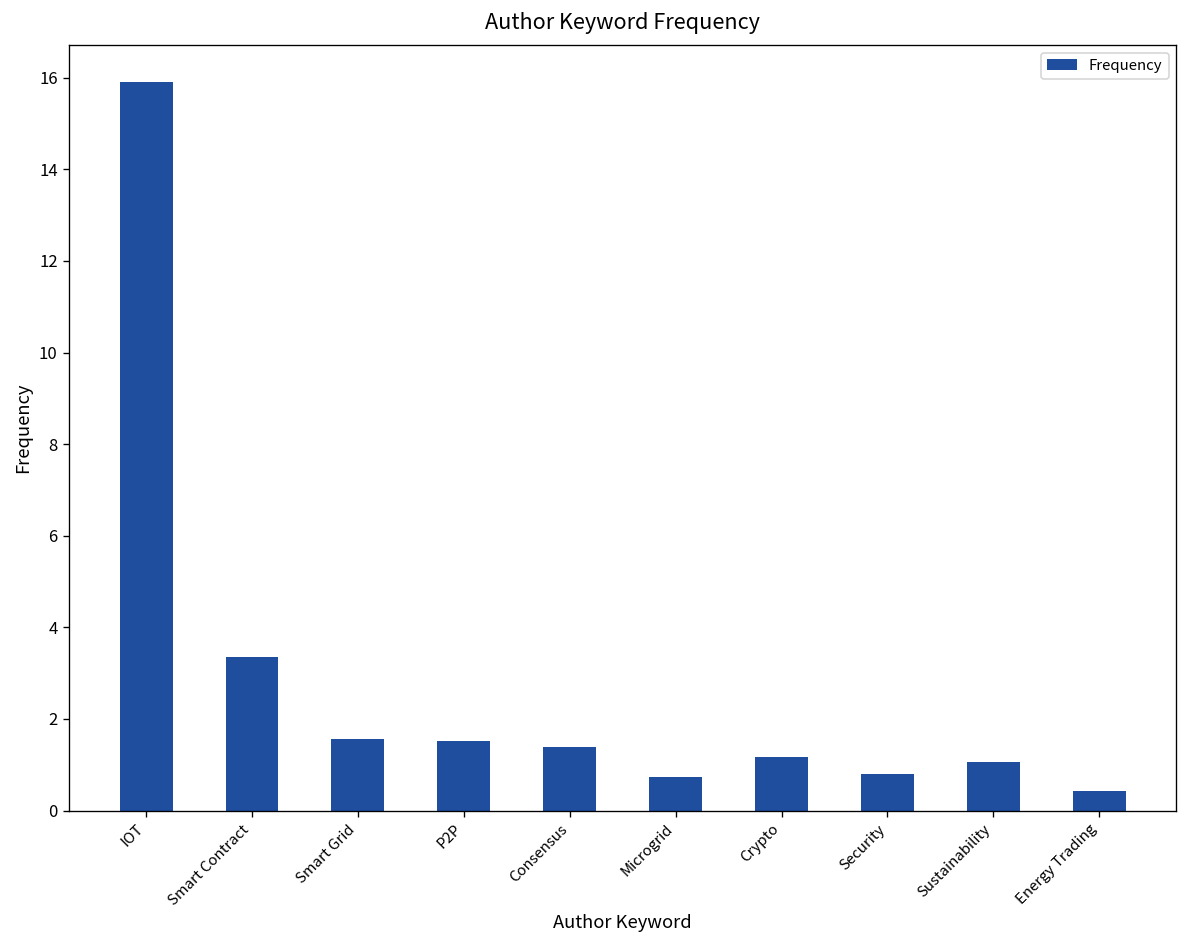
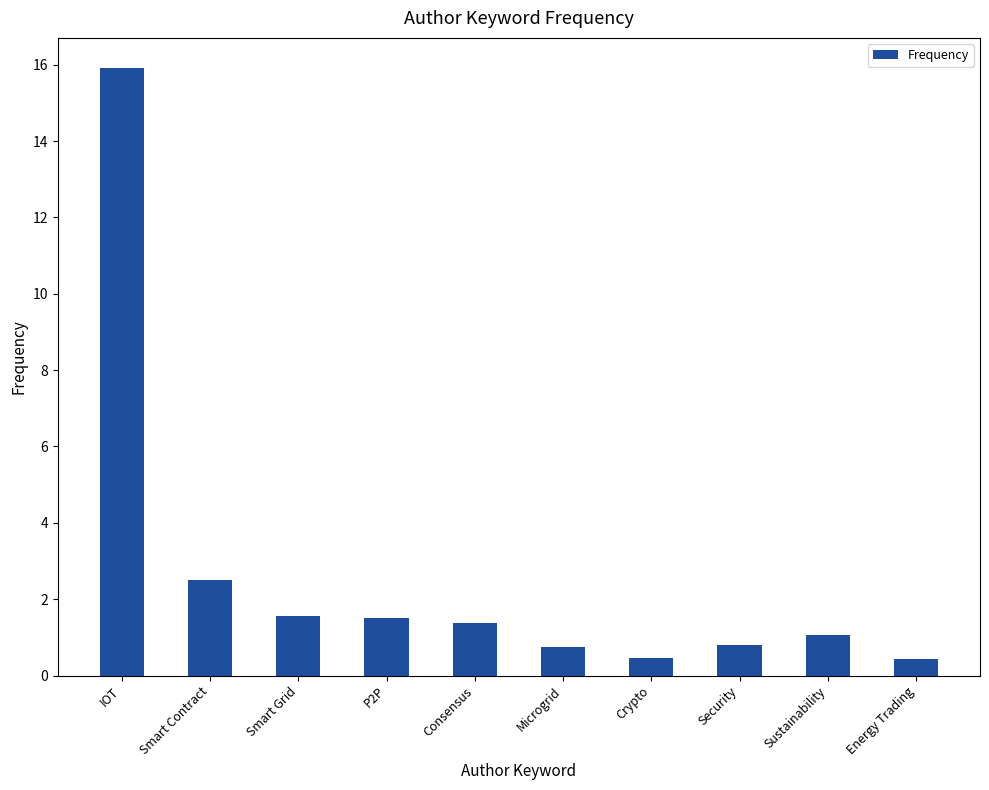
Smart Contract: 3.3 -> 2.5
Crypto: 1.2 -> 0.5
